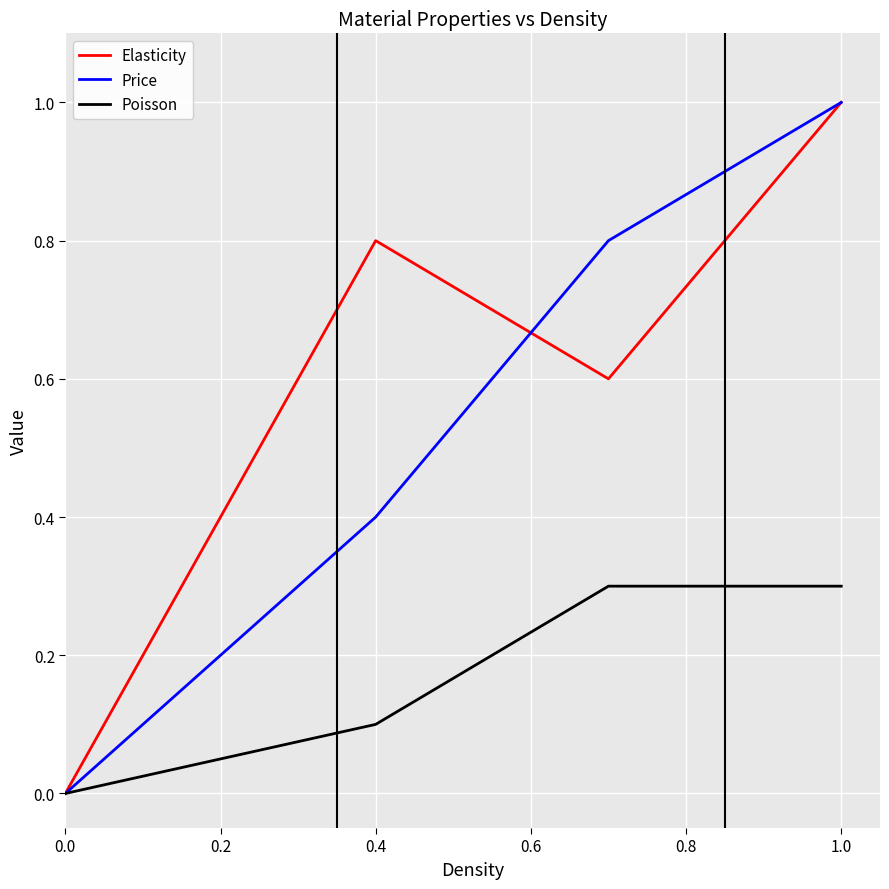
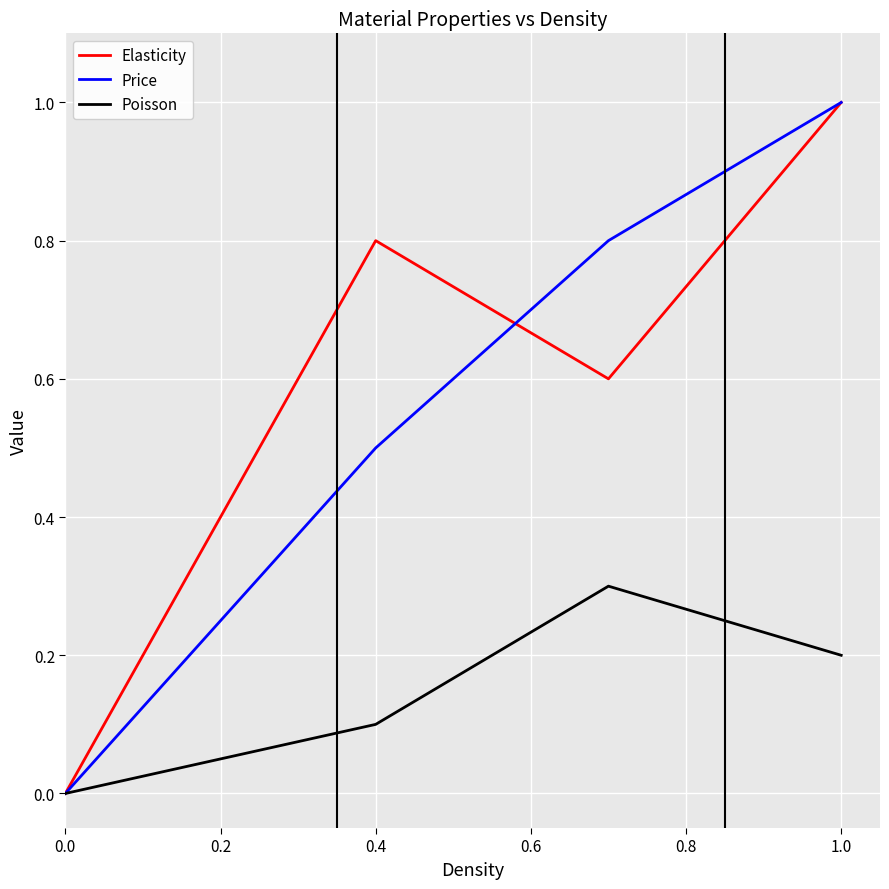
Price, 0.4: 0.4 -> 0.5
Poisson, 1.0: 0.3 -> 0.2
